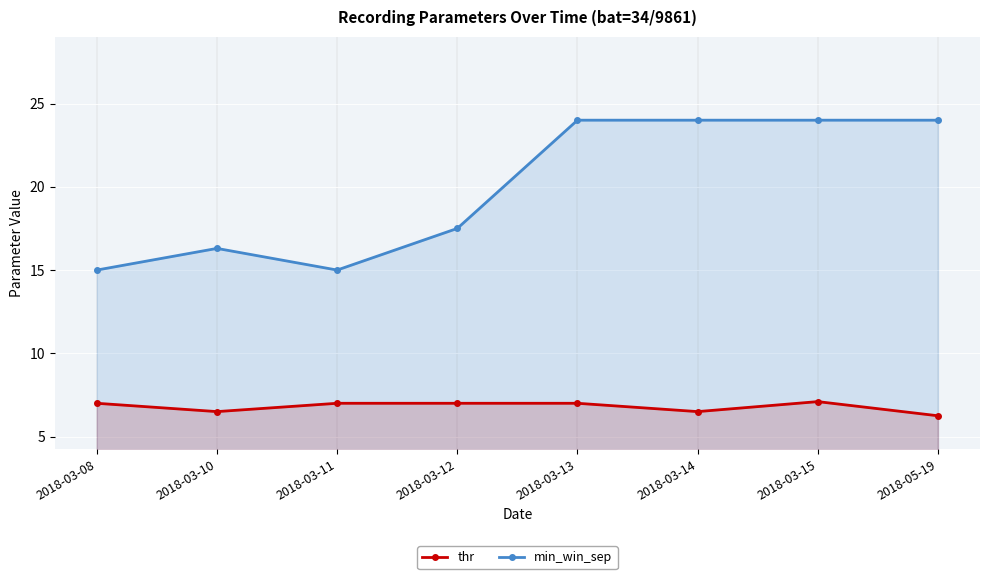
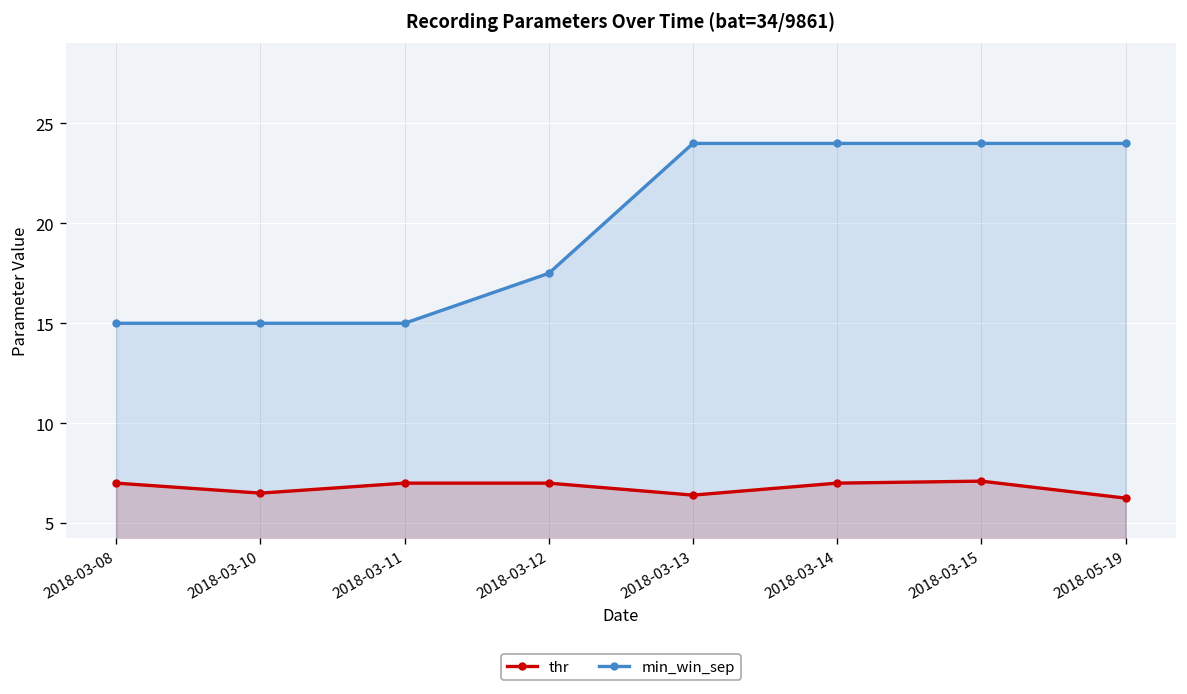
min_win_sep, 2018-03-10: 16.3 -> 15.0
thr, 2018-03-13: 7.0 -> 6.4
thr, 2018-03-14: 6.5 -> 7.0
